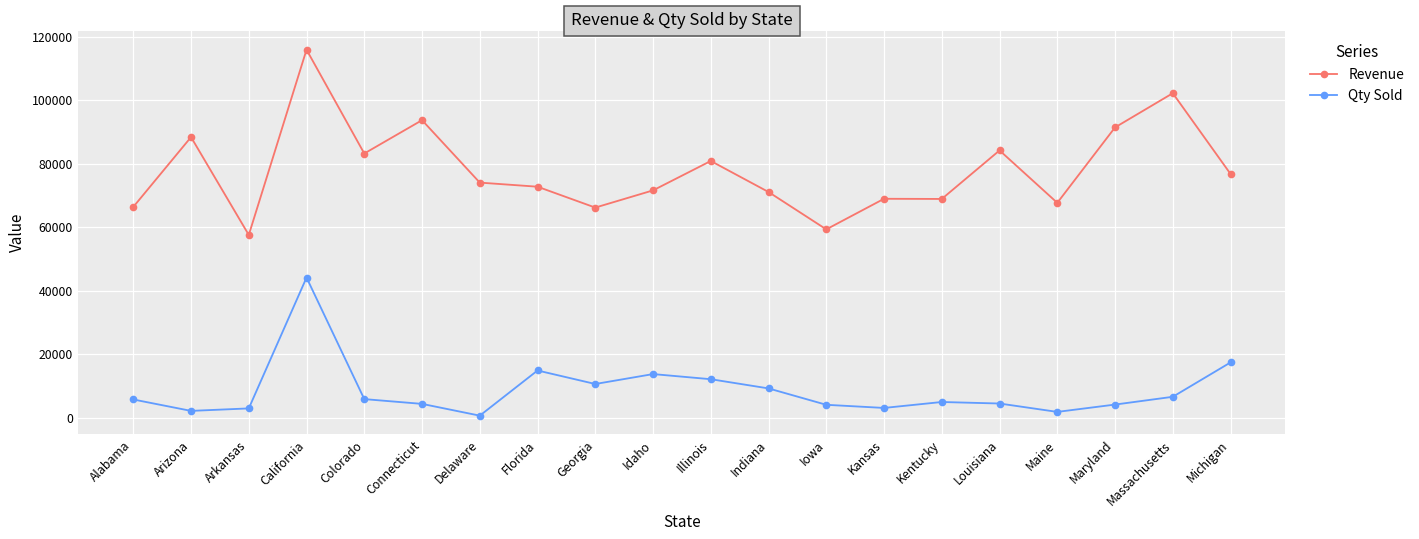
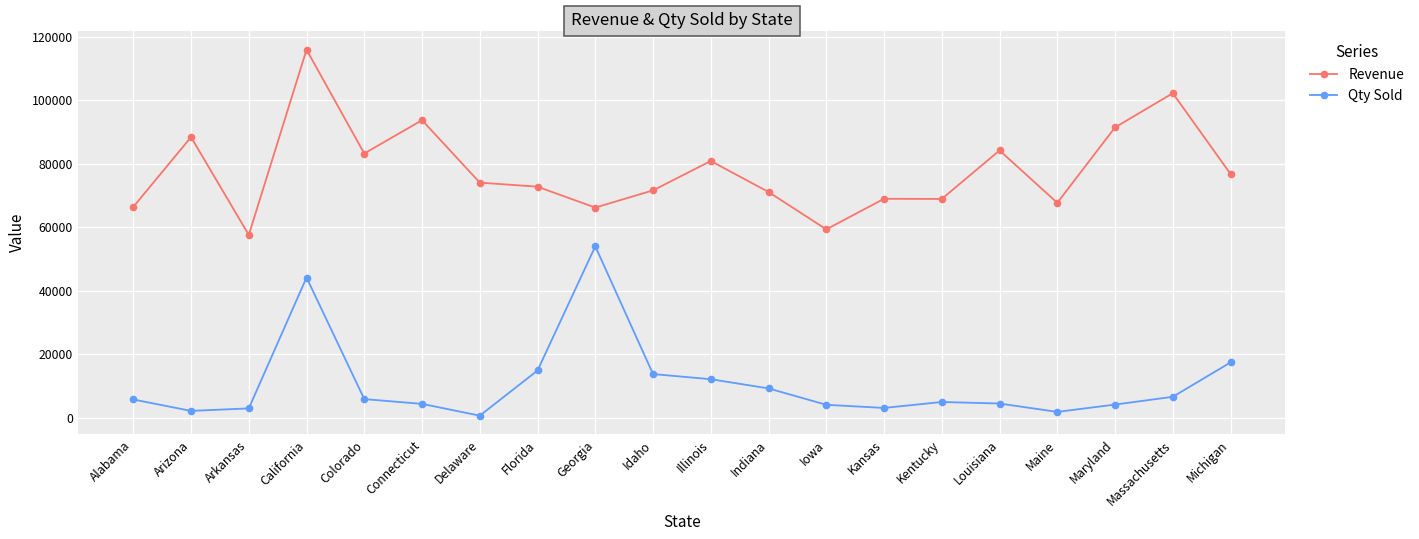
Qty Sold, Georgia: 11000 -> 54000
